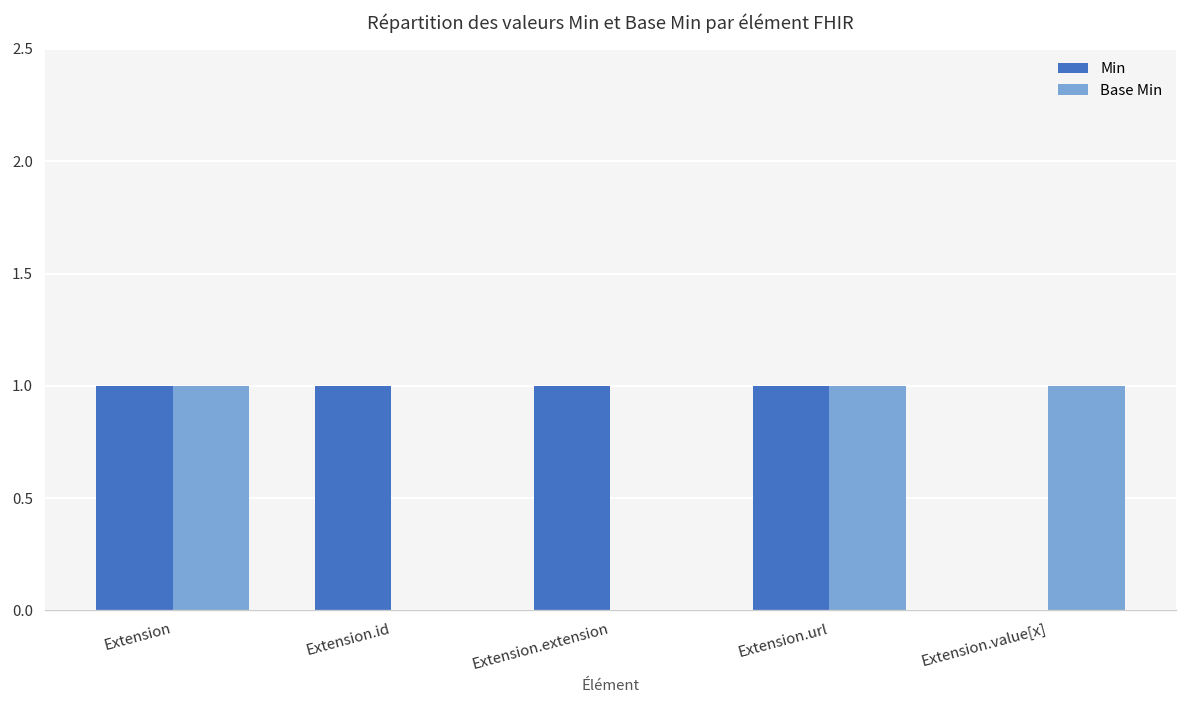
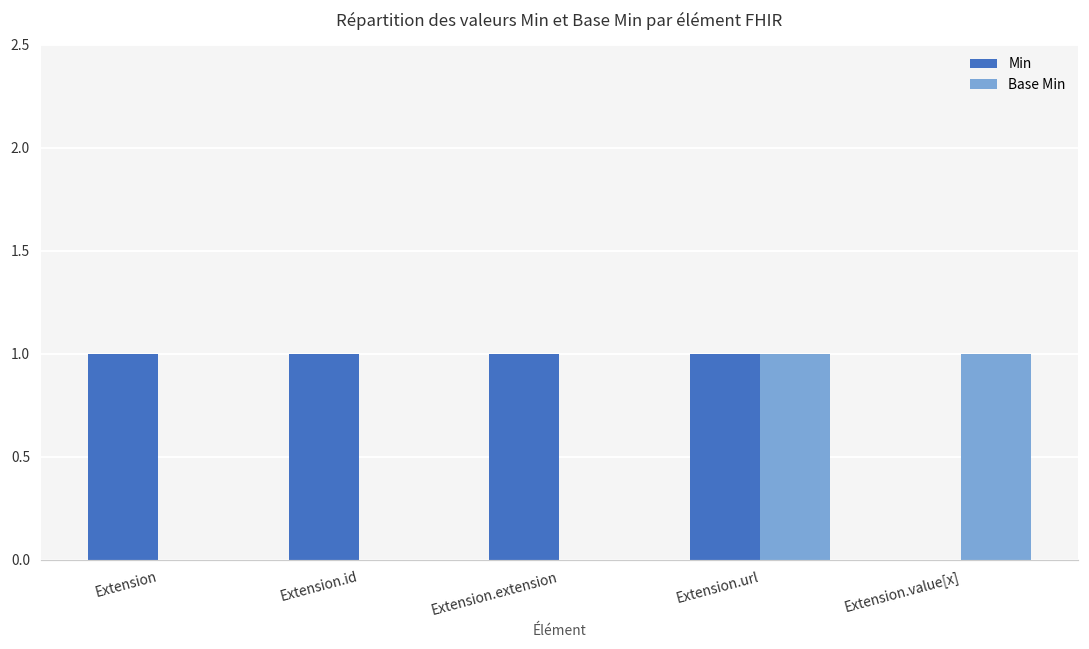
Base Min, Extension: 1 -> 0
